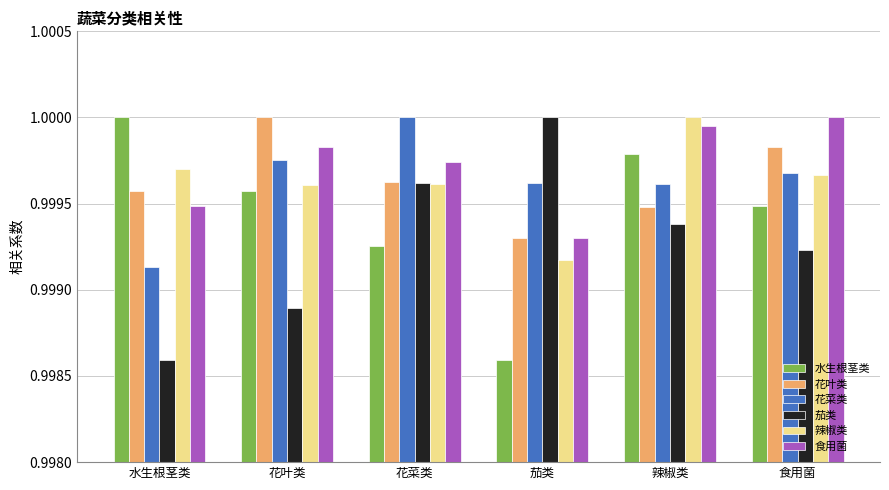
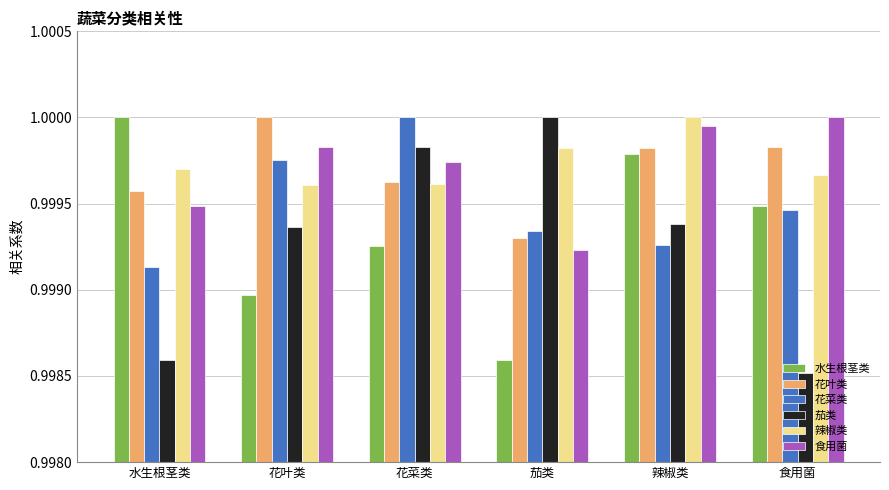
水生根茎类, 花叶类: 0.99957 -> 0.99897
茄类, 花叶类: 0.99890 -> 0.99936
茄类, 花菜类: 0.99962 -> 0.99983
花菜类, 茄类: 0.99962 -> 0.99934
辣椒类, 茄类: 0.99918 -> 0.99982
食用菌, 茄类: 0.99930 -> 0.99923
花叶类, 辣椒类: 0.99948 -> 0.99982
花菜类, 辣椒类: 0.99961 -> 0.99926
花菜类, 食用菌: 0.99968 -> 0.99946
茄类, 食用菌: 0.99923 -> 0.99852
